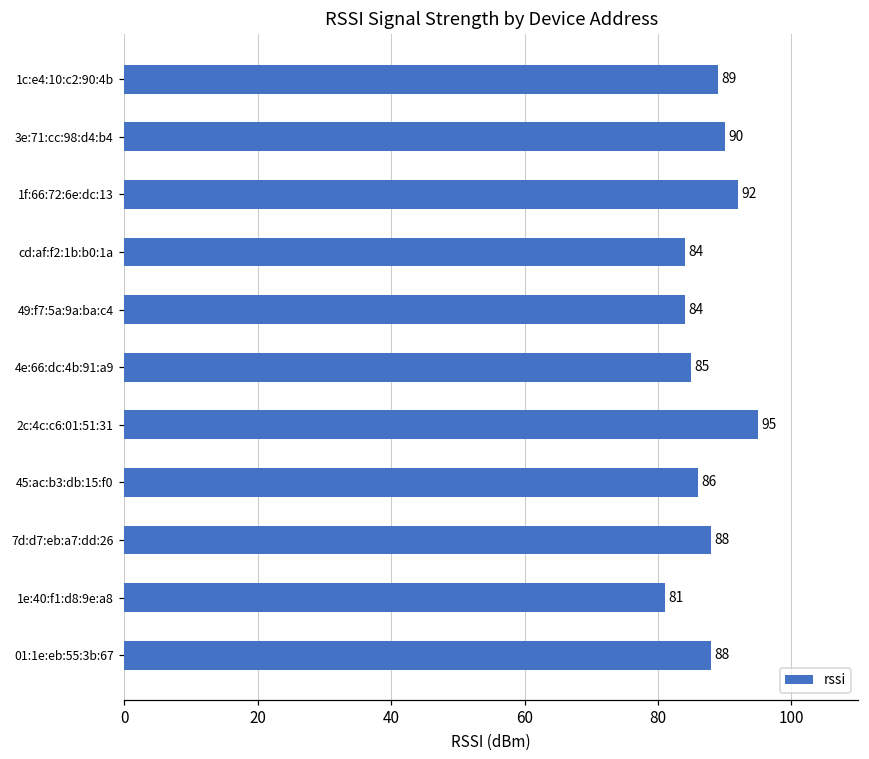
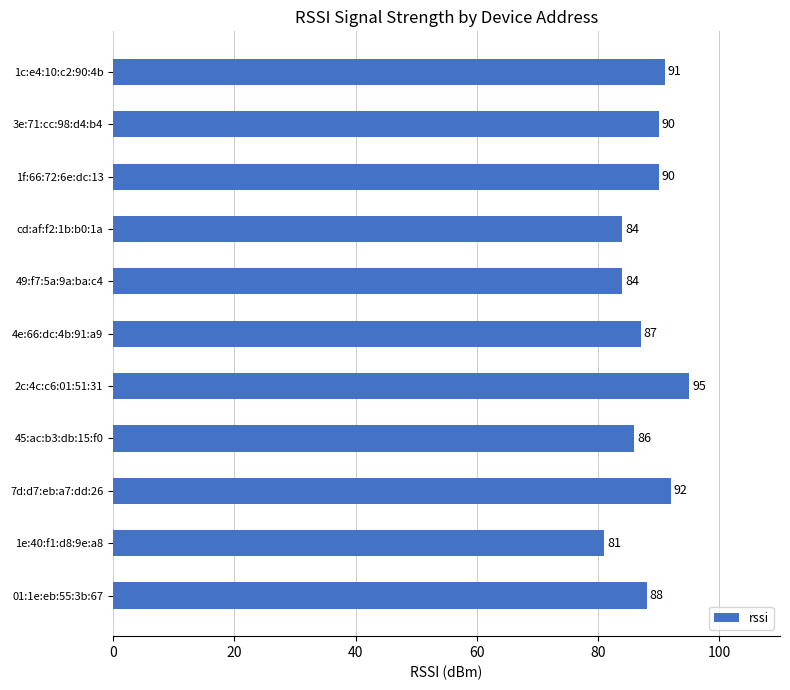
1c:e4:10:c2:90:4b: 89 -> 91
1f:66:72:6e:dc:13: 92 -> 90
4e:66:dc:4b:91:a9: 85 -> 87
7d:d7:eb:a7:dd:26: 88 -> 92
